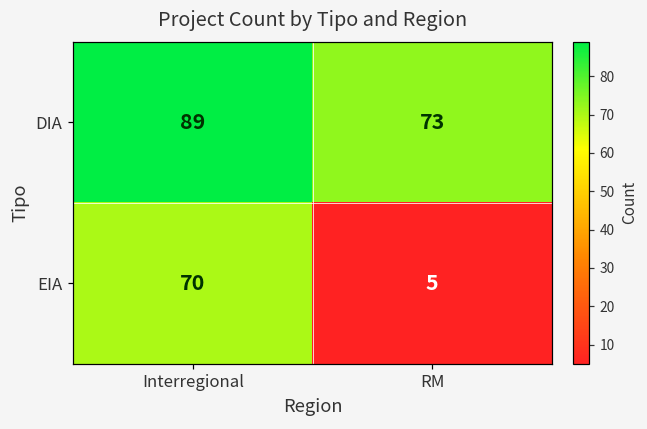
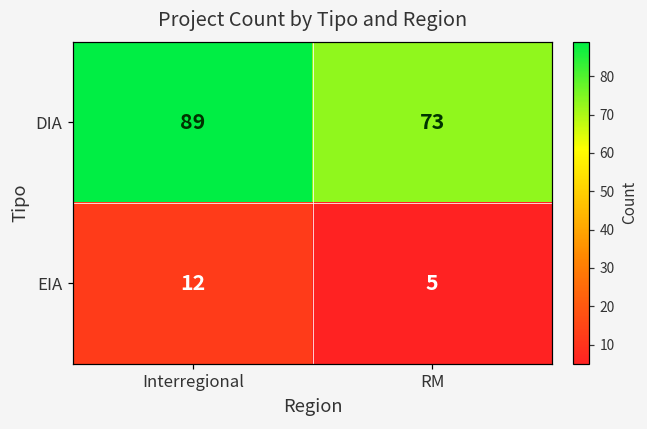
EIA, Interregional: 70 -> 12
